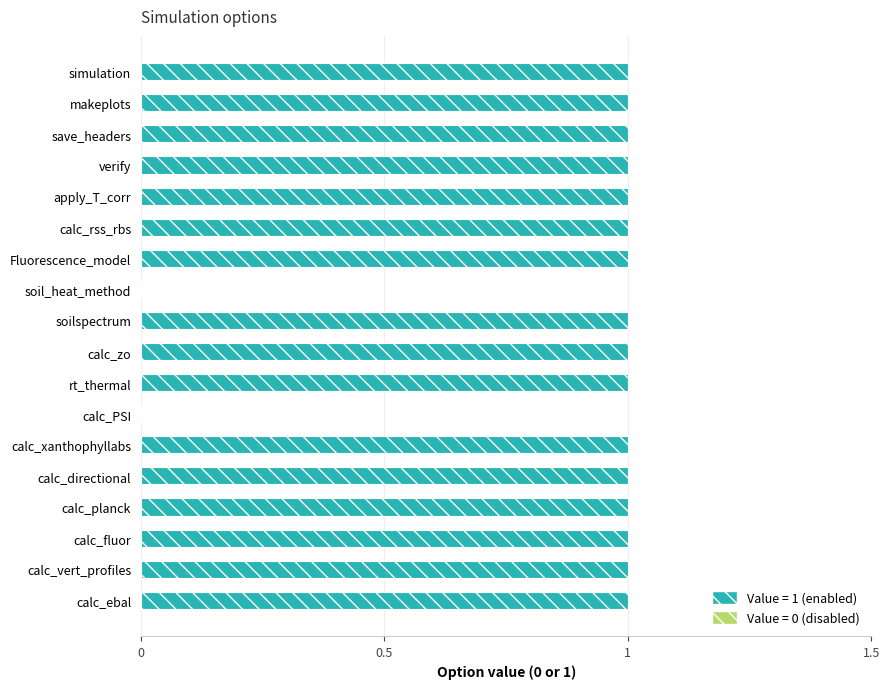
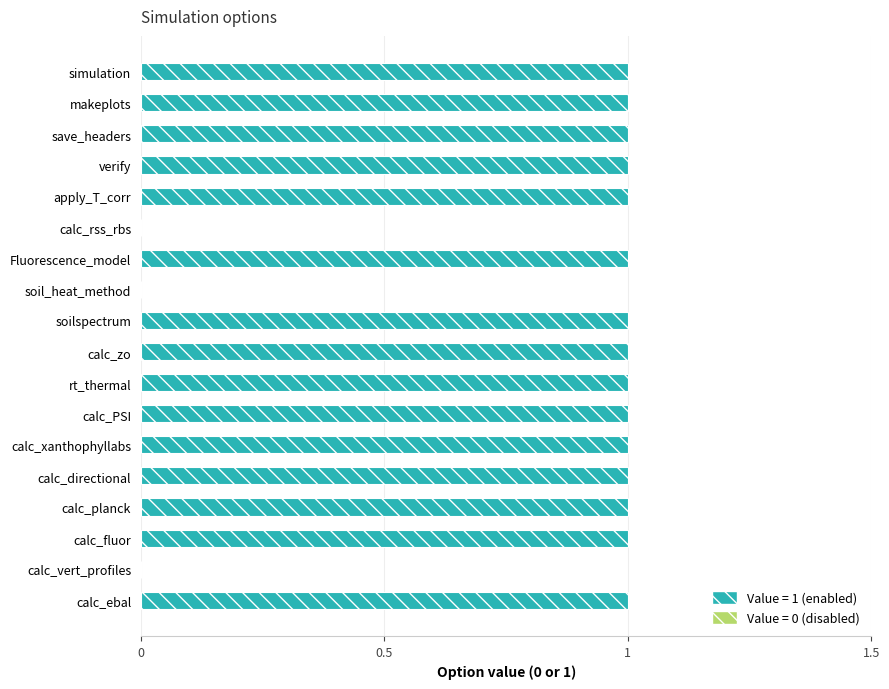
calc_rss_rbs: 1 -> 0
calc_PSI: 0 -> 1
calc_vert_profiles: 1 -> 0
